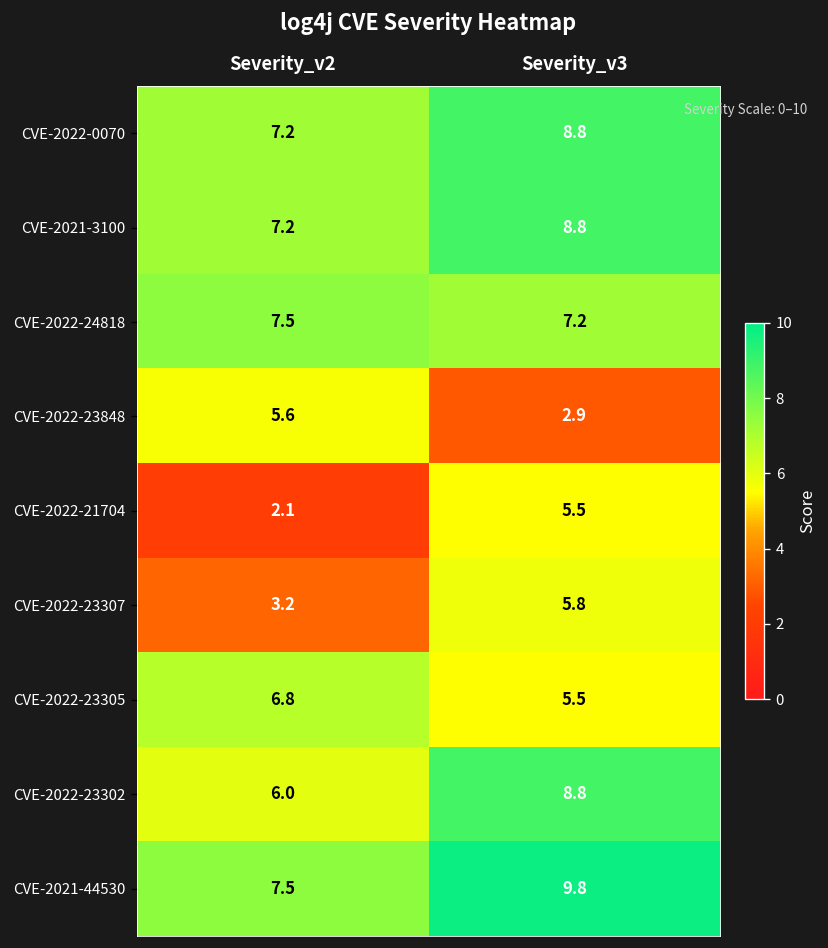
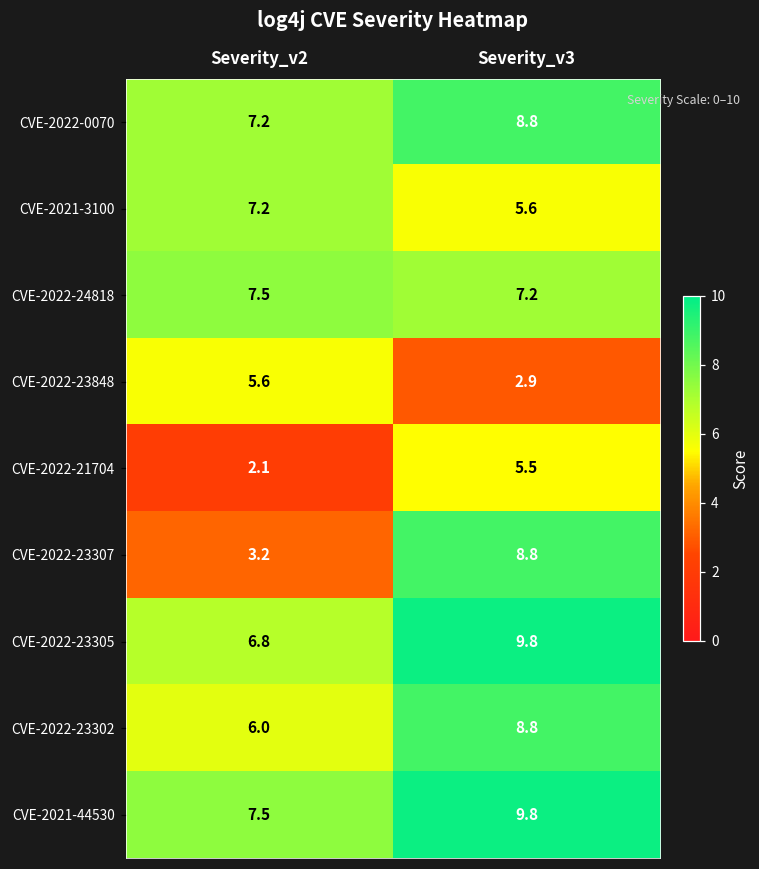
CVE-2021-3100, Severity_v3: 8.8 -> 5.6
CVE-2022-23307, Severity_v3: 5.8 -> 8.8
CVE-2022-23305, Severity_v3: 5.5 -> 9.8
